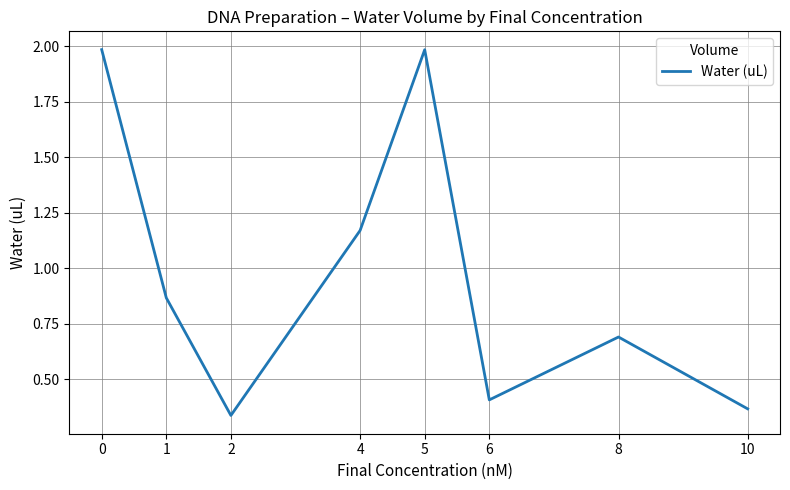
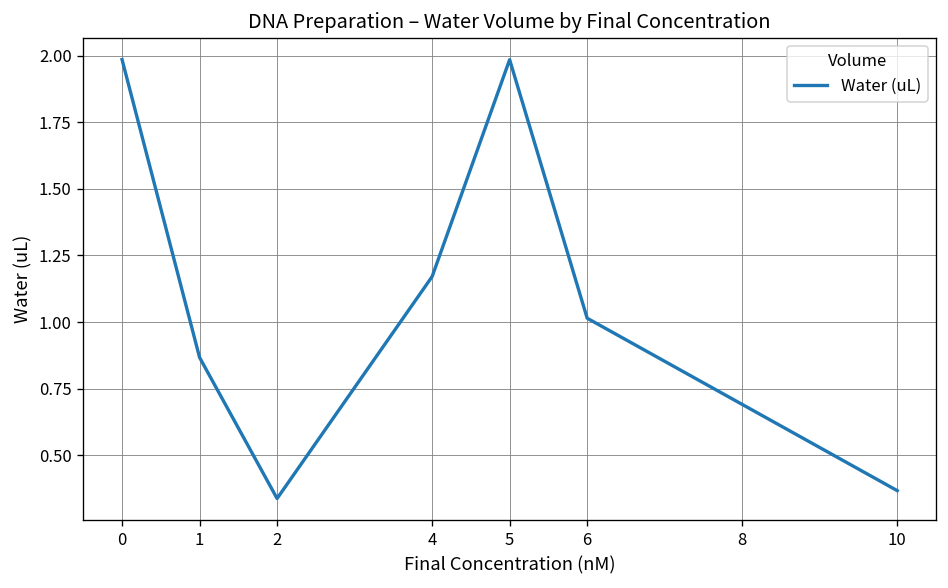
6: 0.41 -> 1.01
